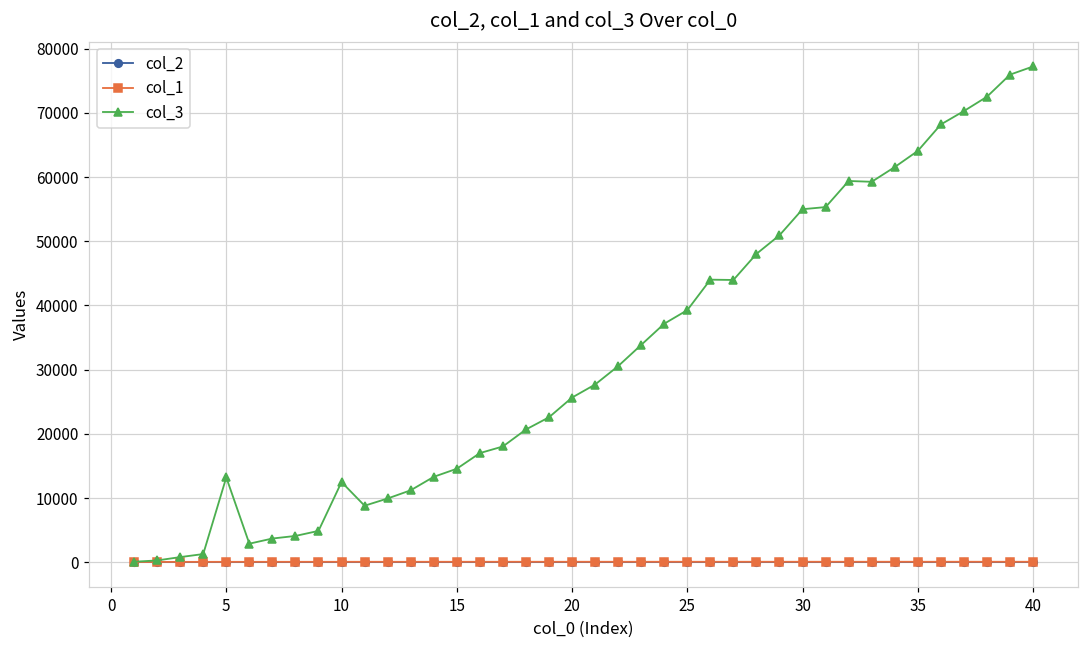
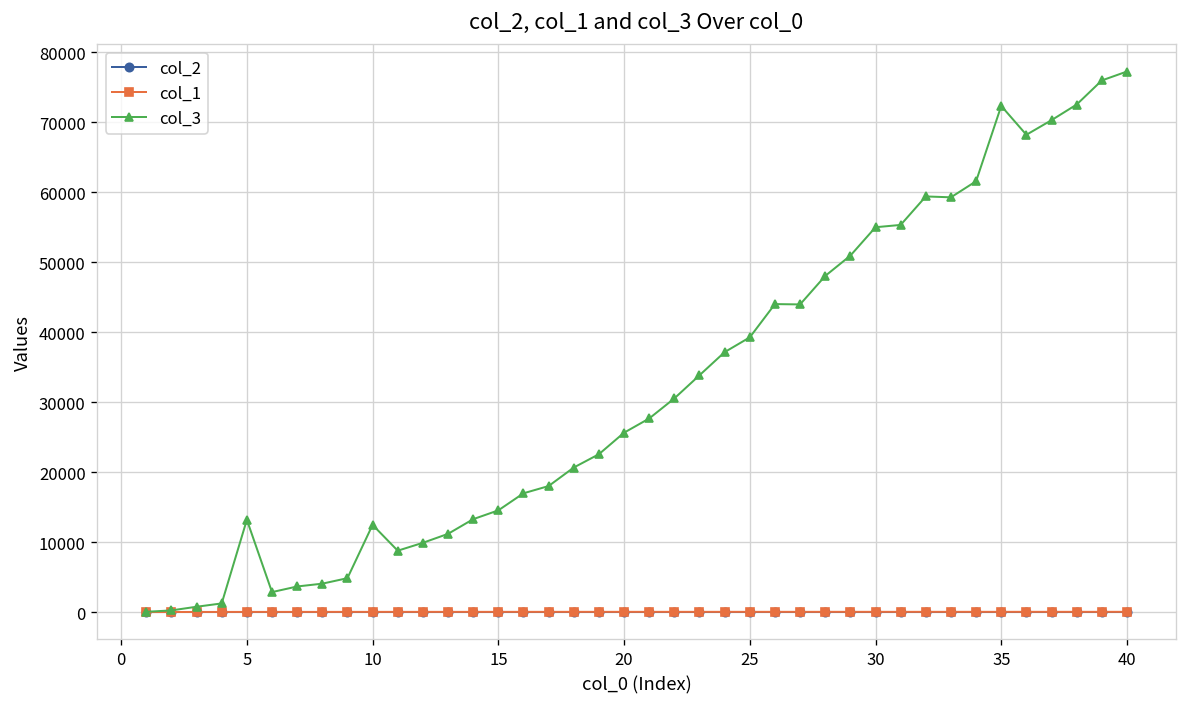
col_3, 35: 64000 -> 72000
